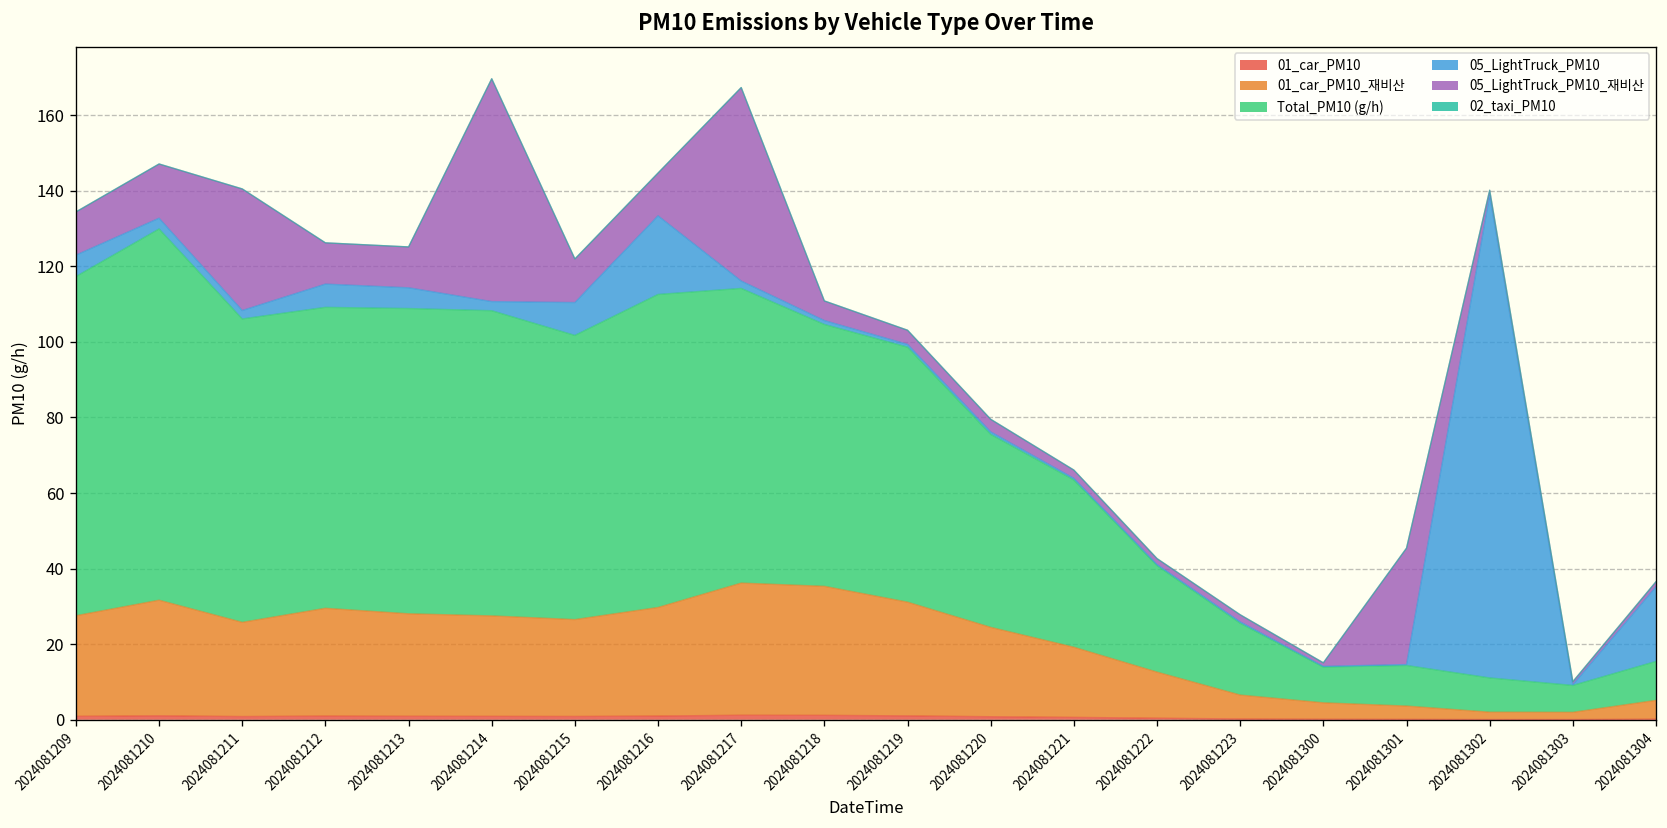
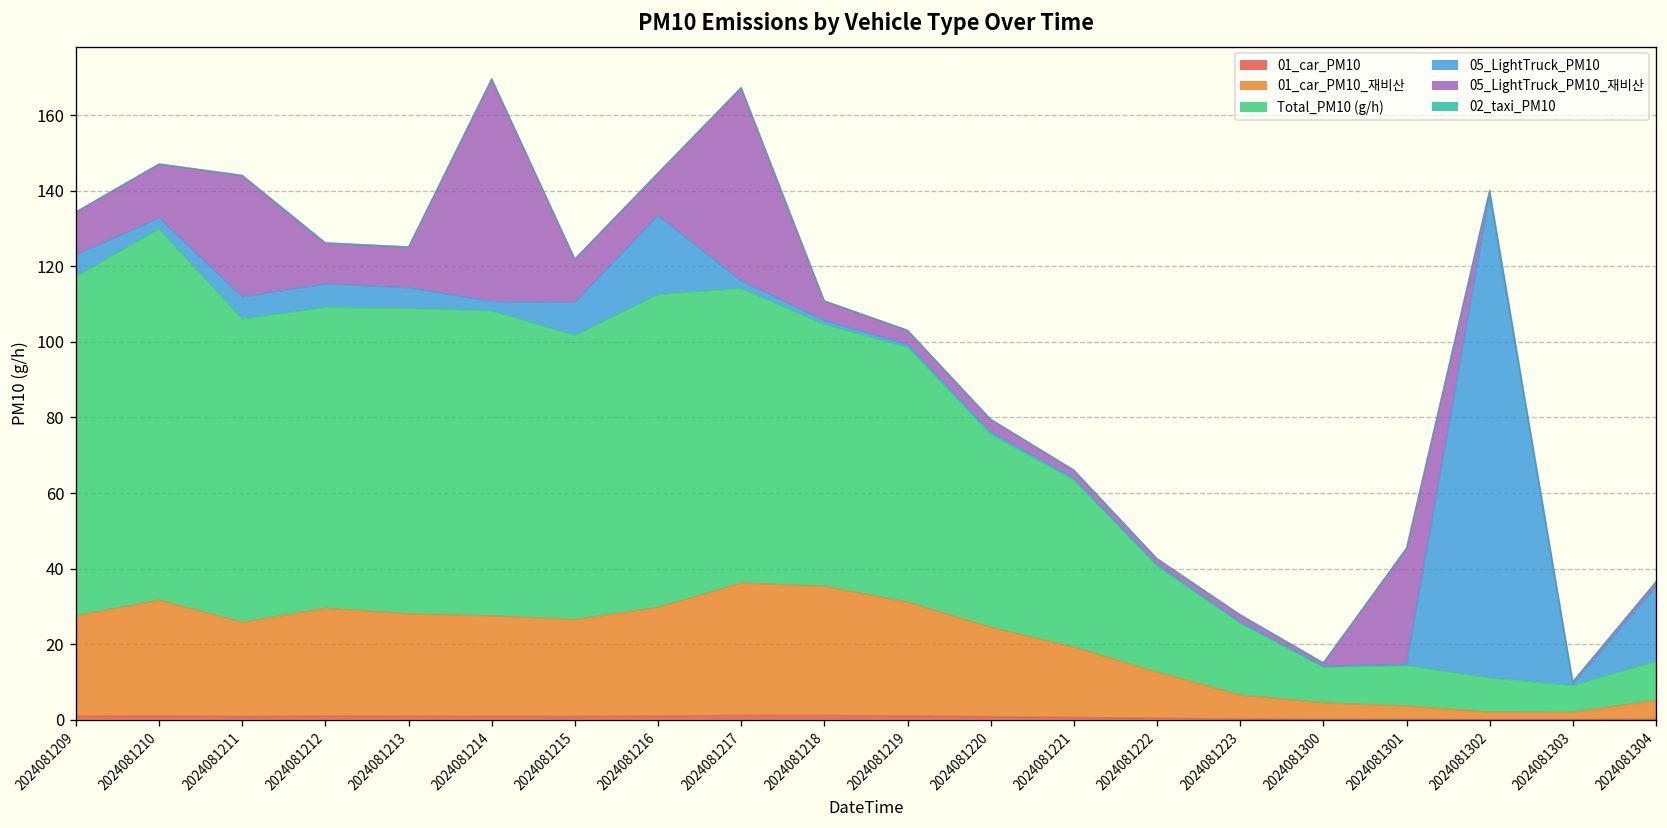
05_LightTruck_PM10, 2024081211: 2 -> 6
